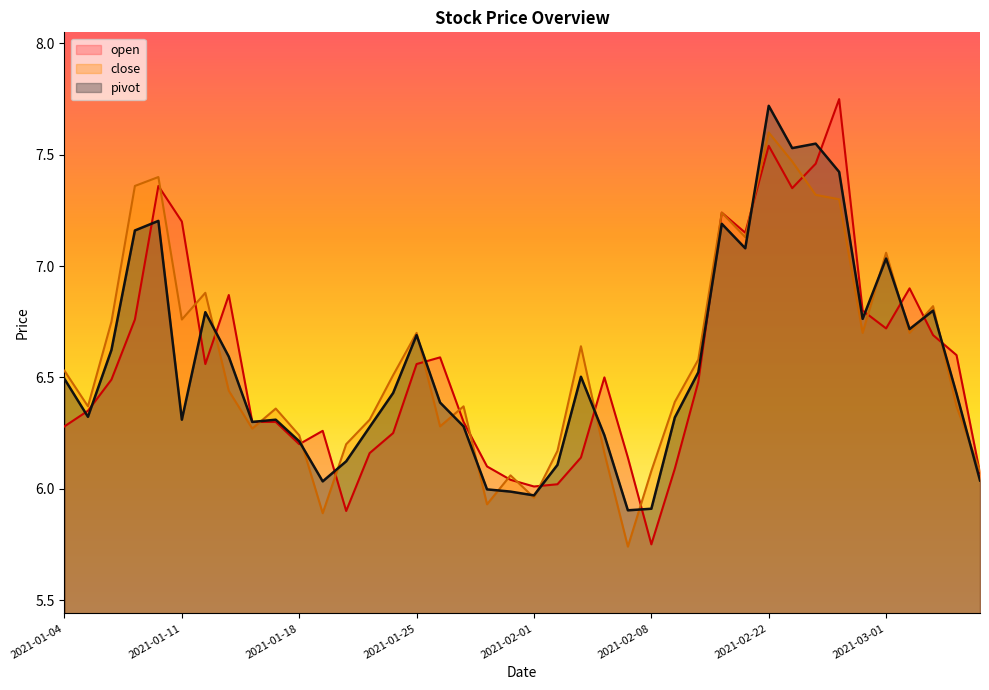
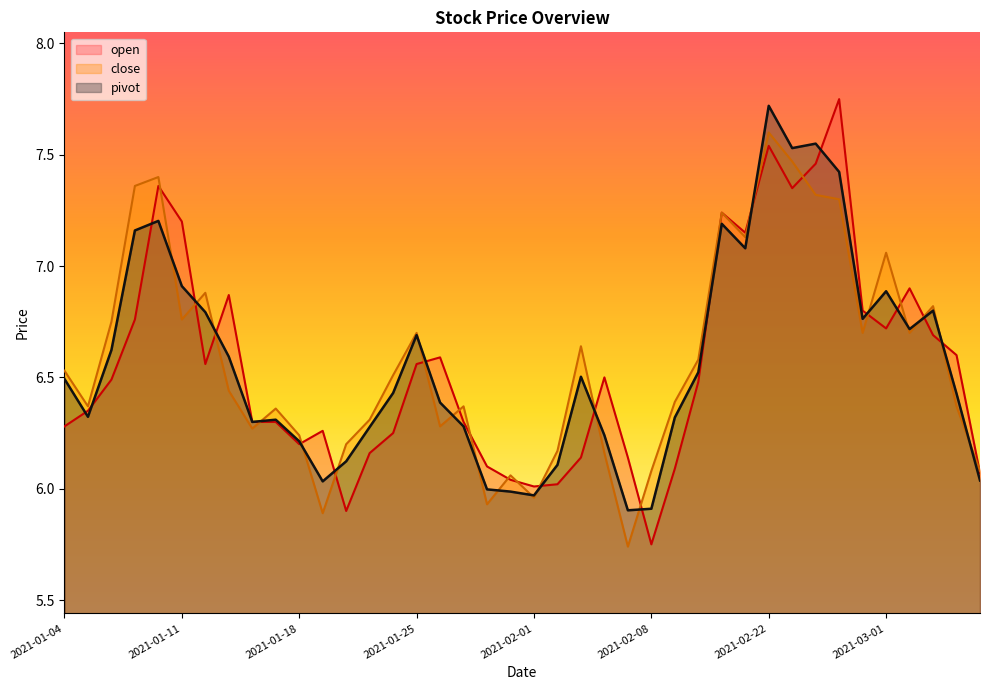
pivot, 2021-01-11: 6.31 -> 6.91
pivot, 2021-03-01: 7.03 -> 6.89
